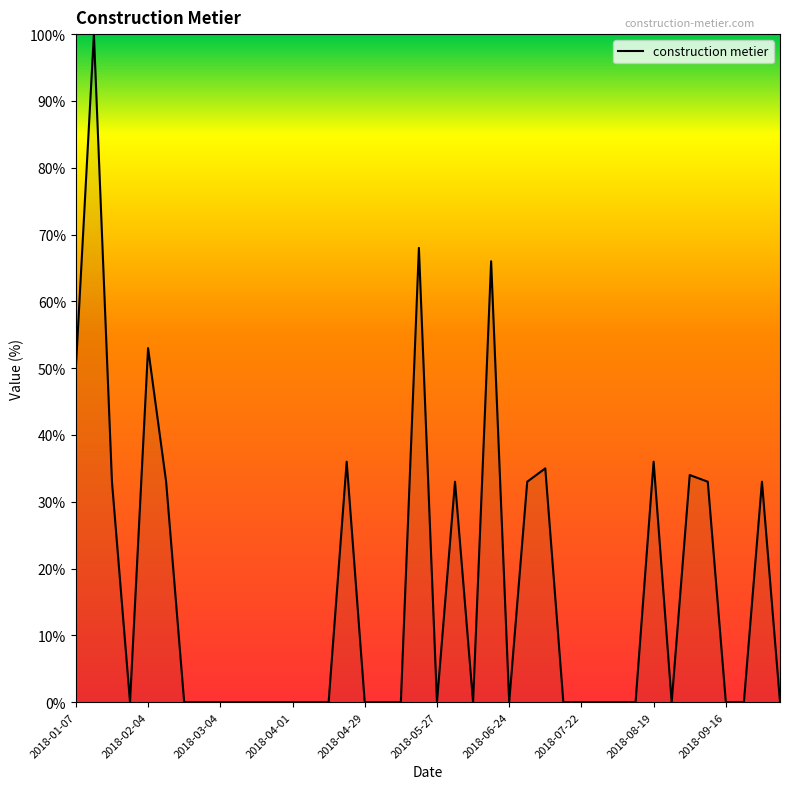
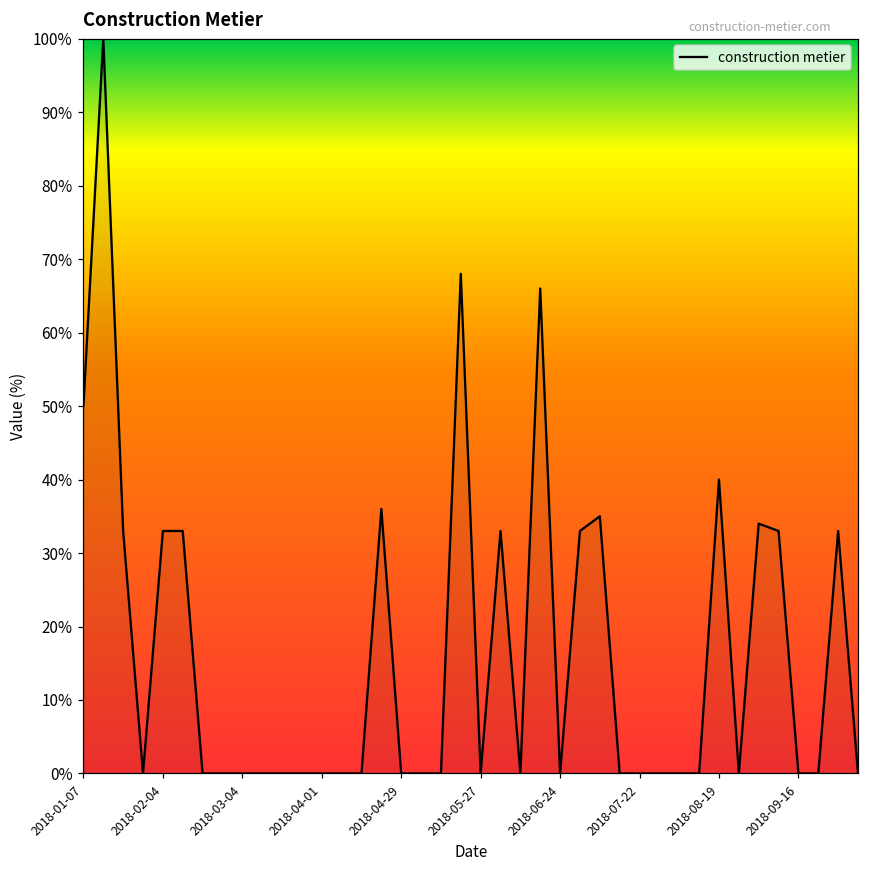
2018-02-04: 53% -> 33%
2018-08-19: 36% -> 40%
